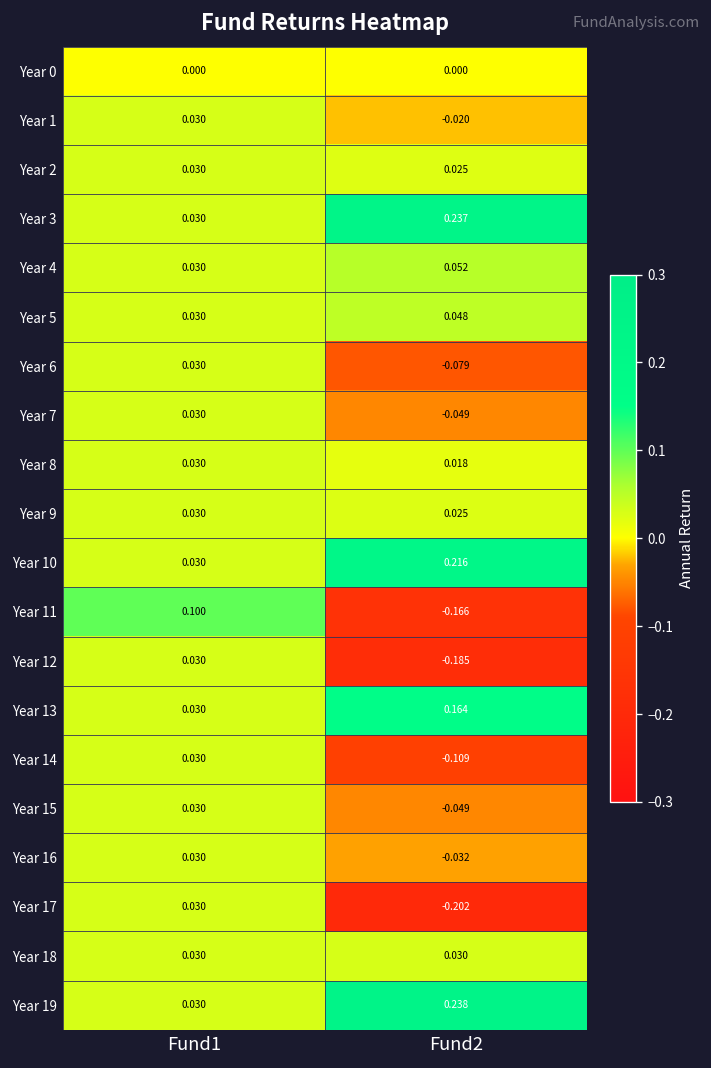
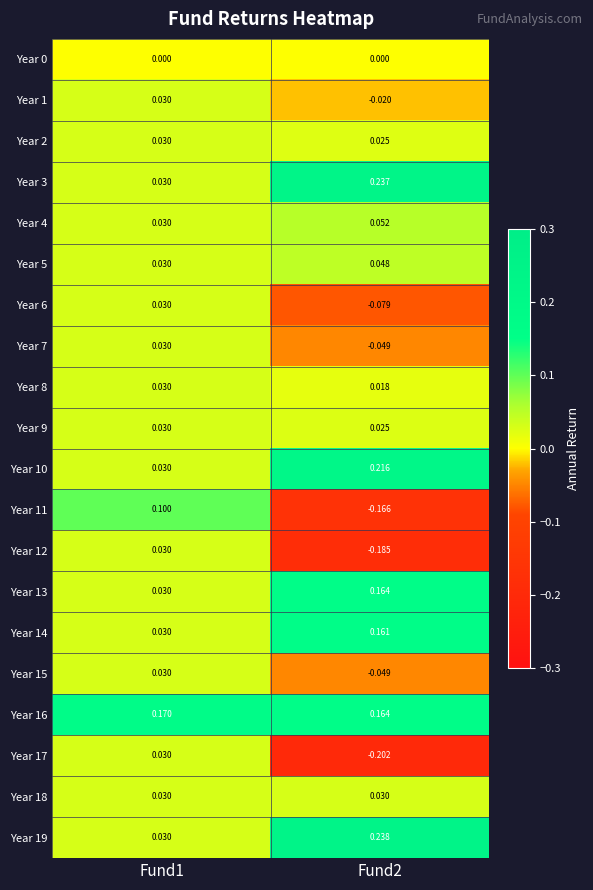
Year 14, Fund2: -0.109 -> 0.161
Year 16, Fund1: 0.030 -> 0.170
Year 16, Fund2: -0.032 -> 0.164
